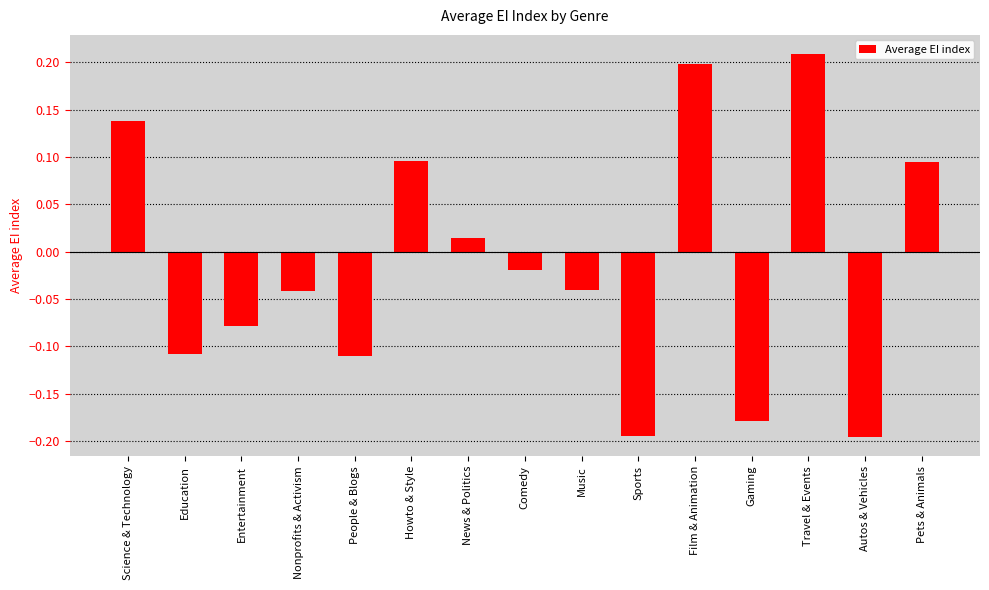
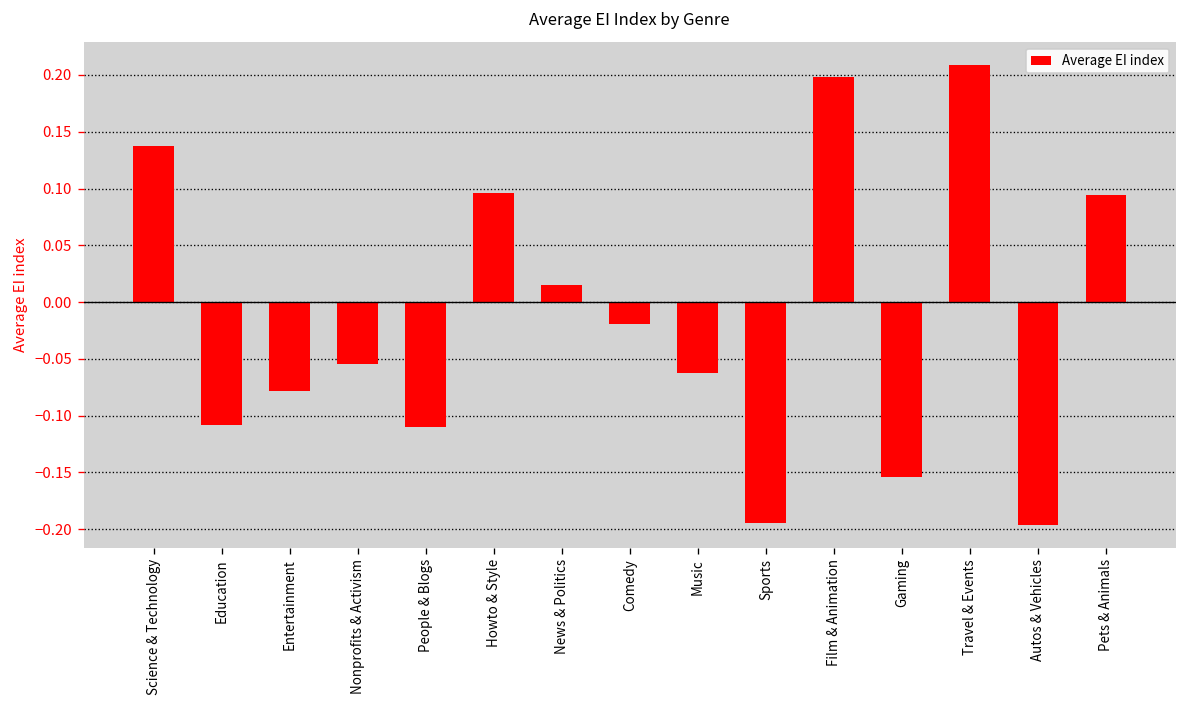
Nonprofits & Activism: -0.04 -> -0.05
Music: -0.04 -> -0.06
Gaming: -0.18 -> -0.15
